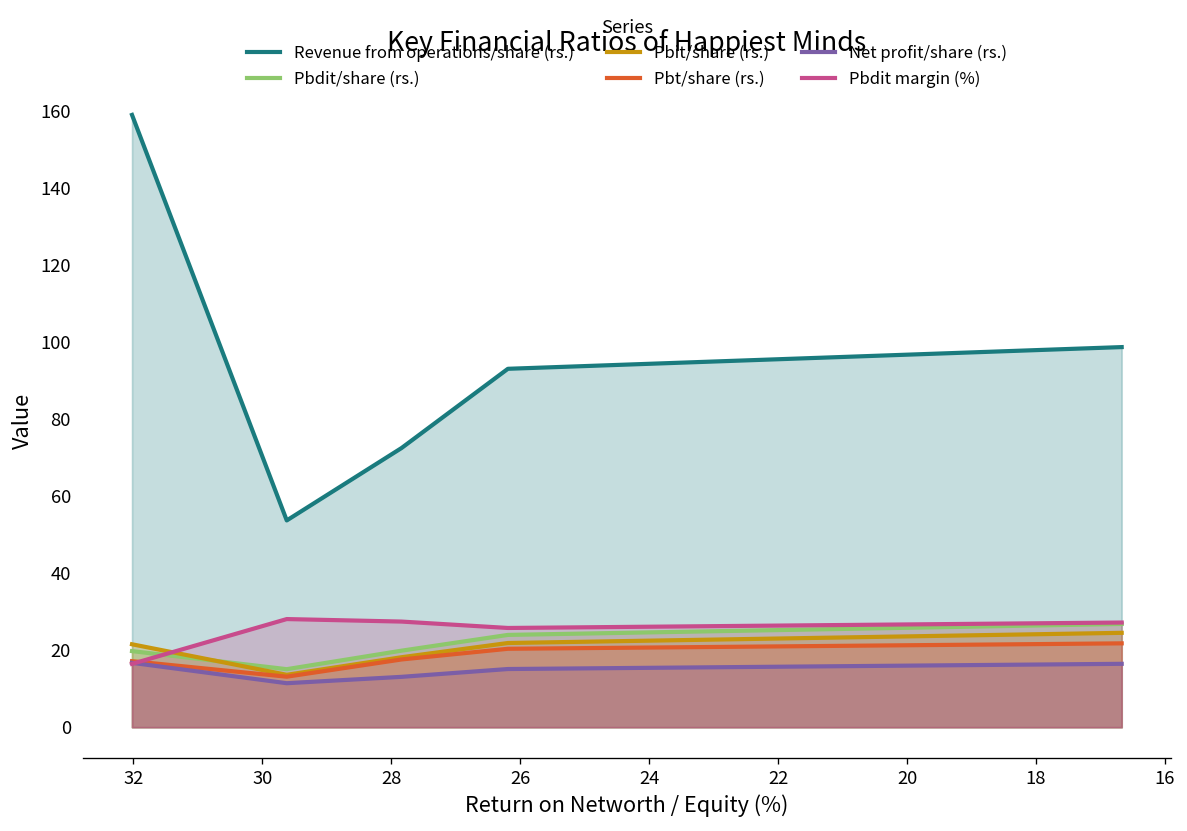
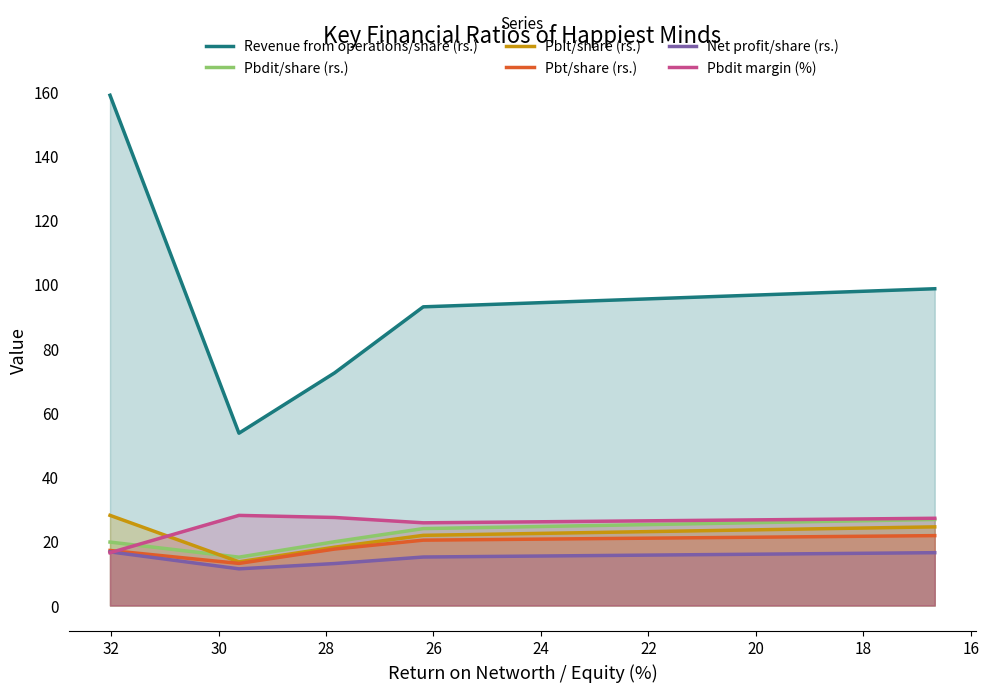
Pbit/share (rs.), 32: 22 -> 28
